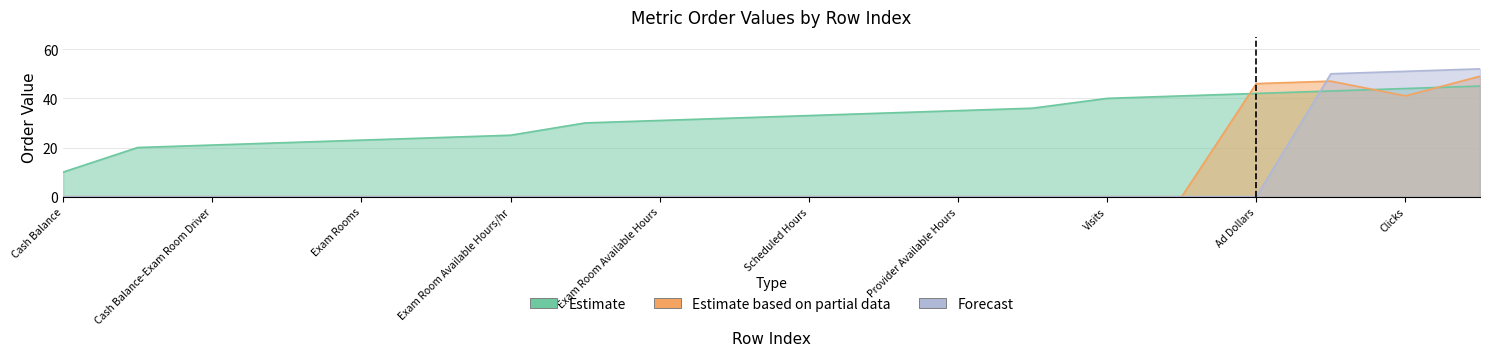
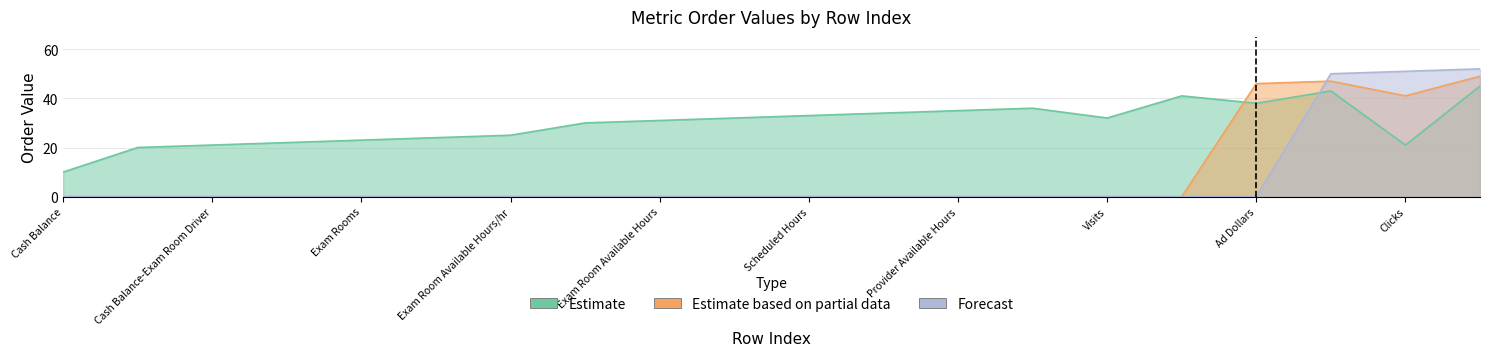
Estimate, Visits: 40 -> 32
Estimate, Ad Dollars: 42 -> 38
Estimate, Clicks: 44 -> 21
